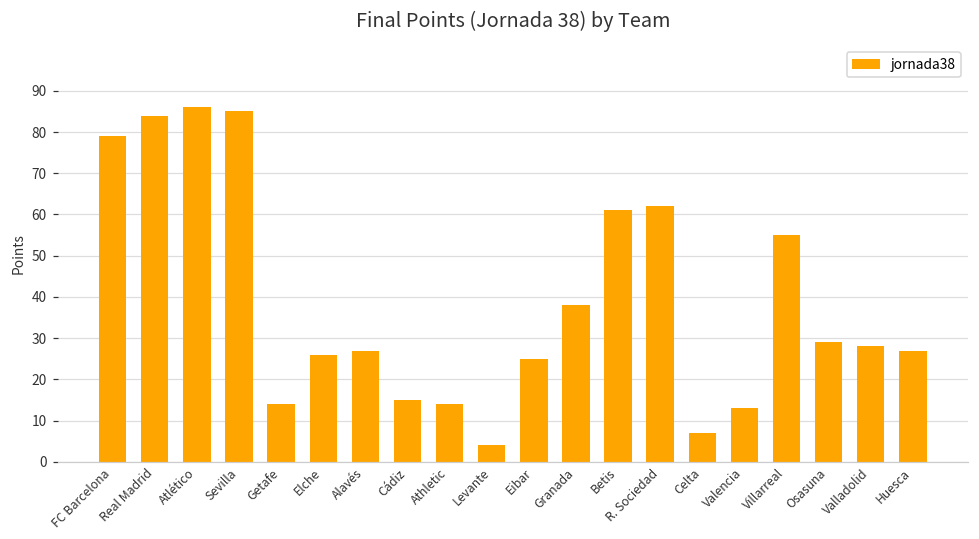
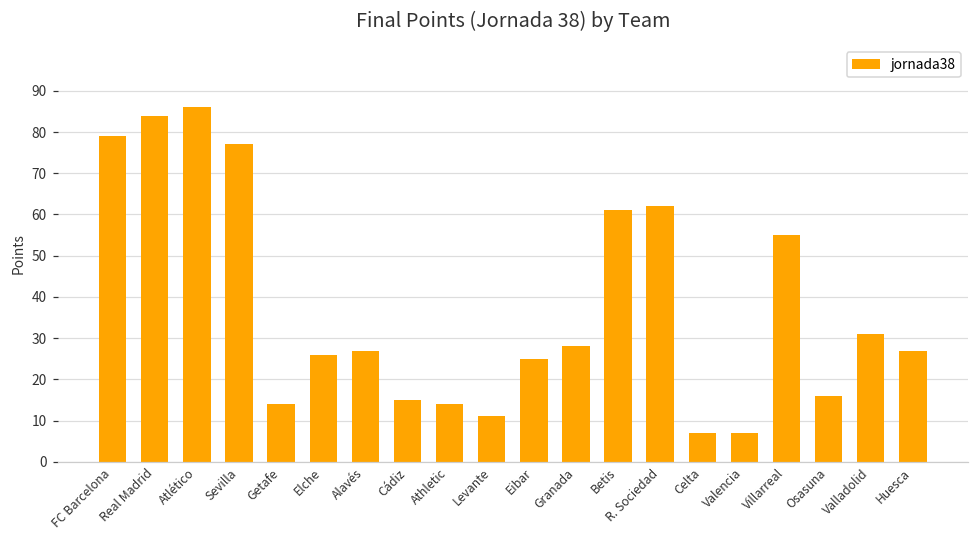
Sevilla: 85 -> 77
Levante: 4 -> 11
Granada: 38 -> 28
Valencia: 13 -> 7
Osasuna: 29 -> 16
Valladolid: 28 -> 31
